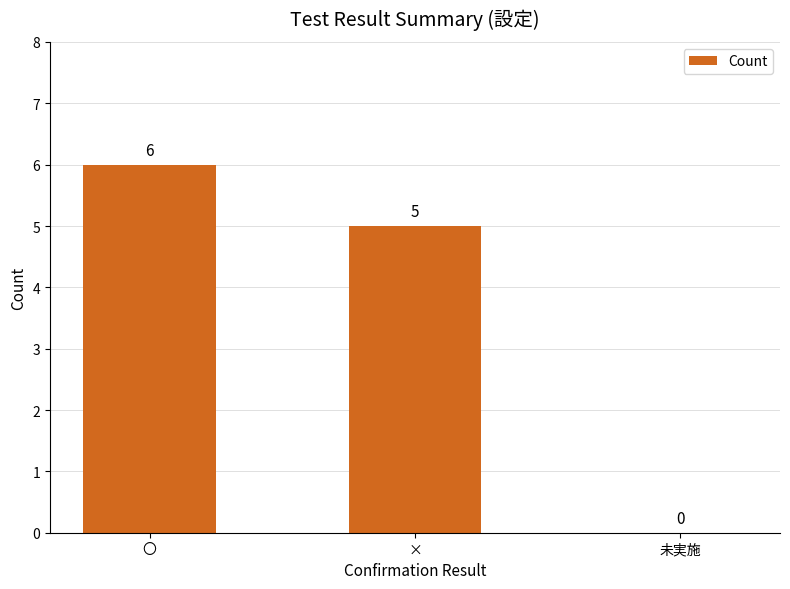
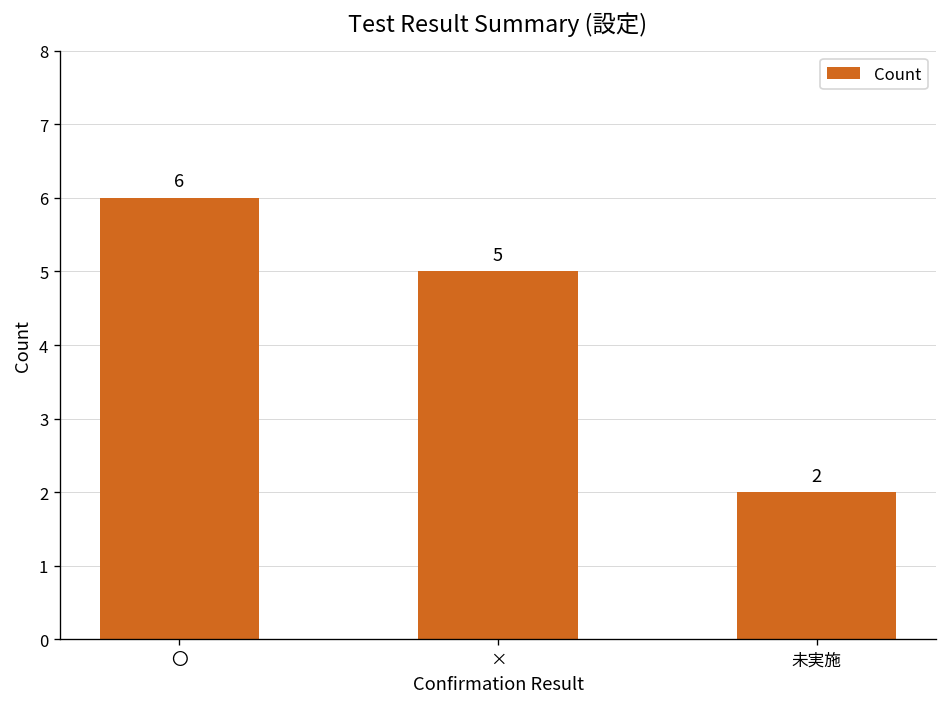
未実施: 0 -> 2
